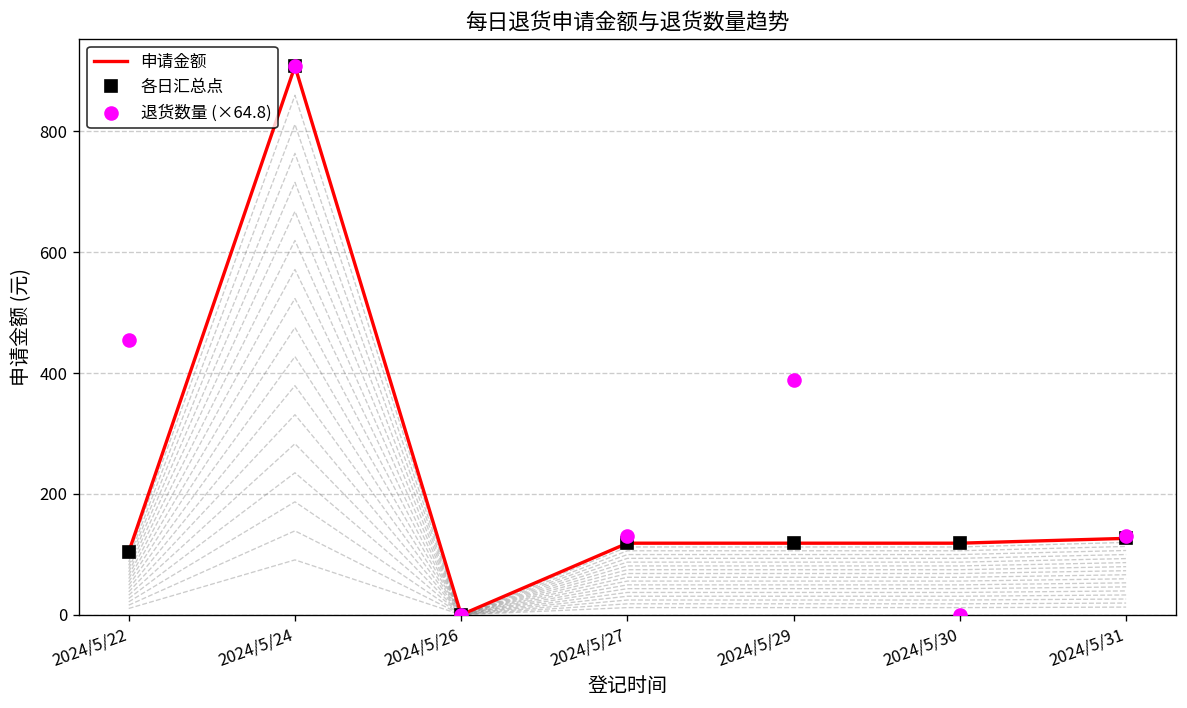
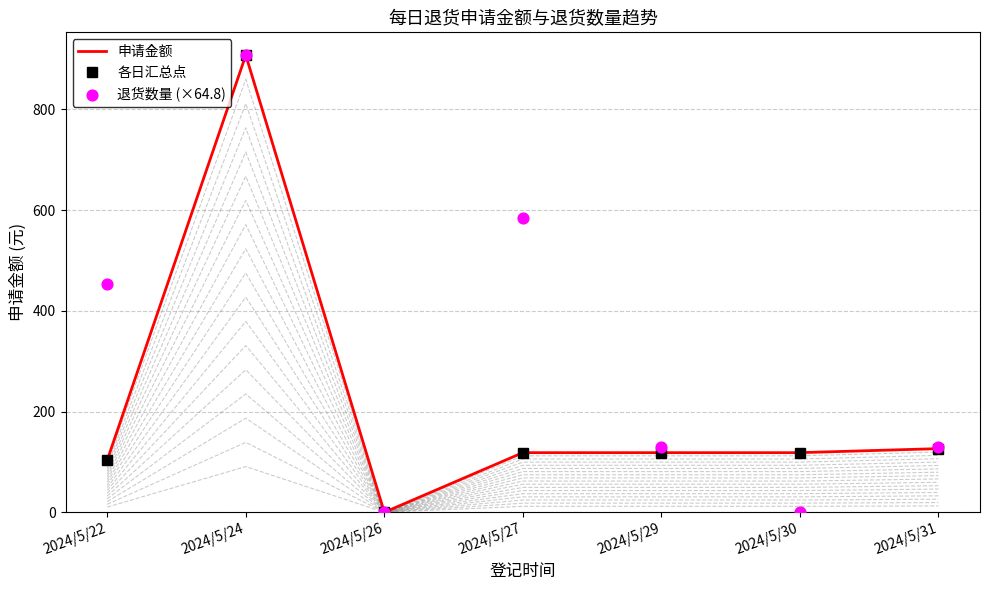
退货数量 (×64.8), 2024/5/27: 130 -> 580
退货数量 (×64.8), 2024/5/29: 390 -> 130
